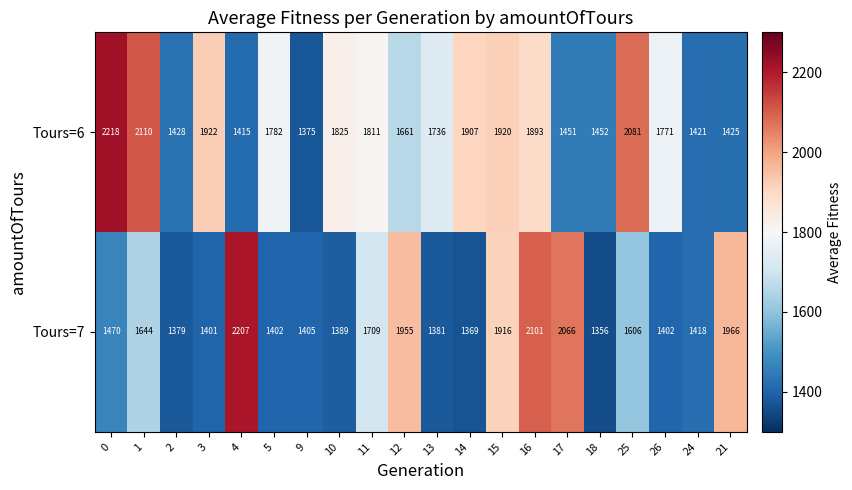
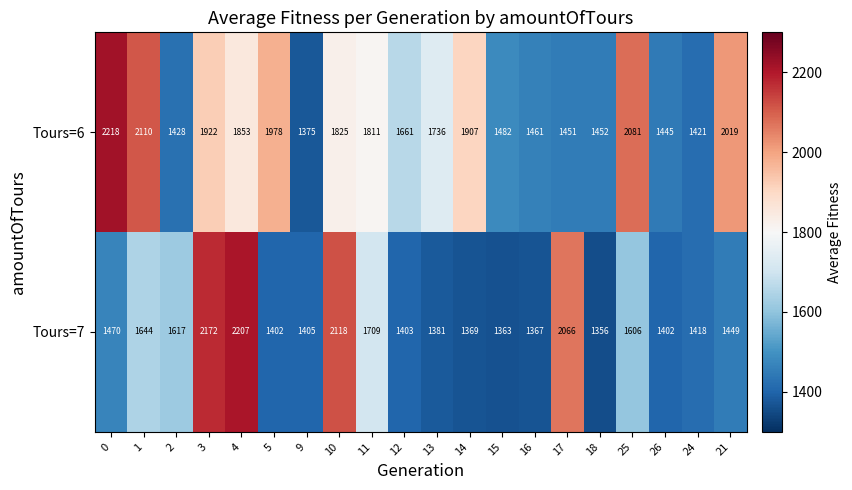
Tours=6, 4: 1415 -> 1853
Tours=6, 5: 1782 -> 1978
Tours=6, 15: 1920 -> 1482
Tours=6, 16: 1893 -> 1461
Tours=6, 26: 1771 -> 1445
Tours=6, 21: 1425 -> 2019
Tours=7, 2: 1379 -> 1617
Tours=7, 3: 1401 -> 2172
Tours=7, 10: 1389 -> 2118
Tours=7, 12: 1955 -> 1403
Tours=7, 15: 1916 -> 1363
Tours=7, 16: 2101 -> 1367
Tours=7, 21: 1966 -> 1449
